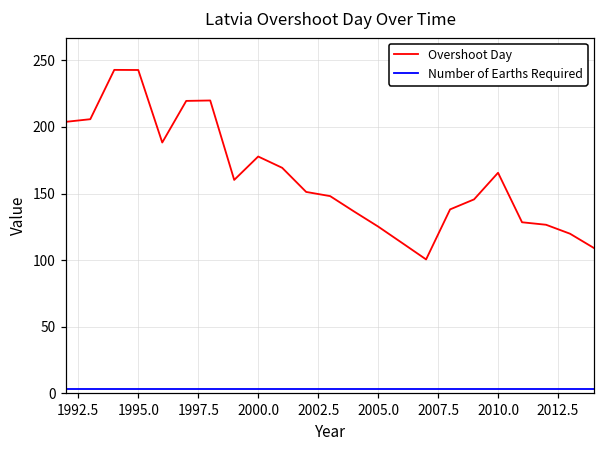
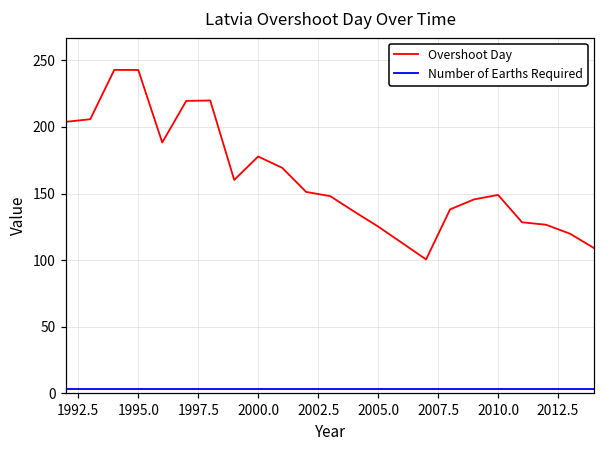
Overshoot Day, 2010.0: 166 -> 149
